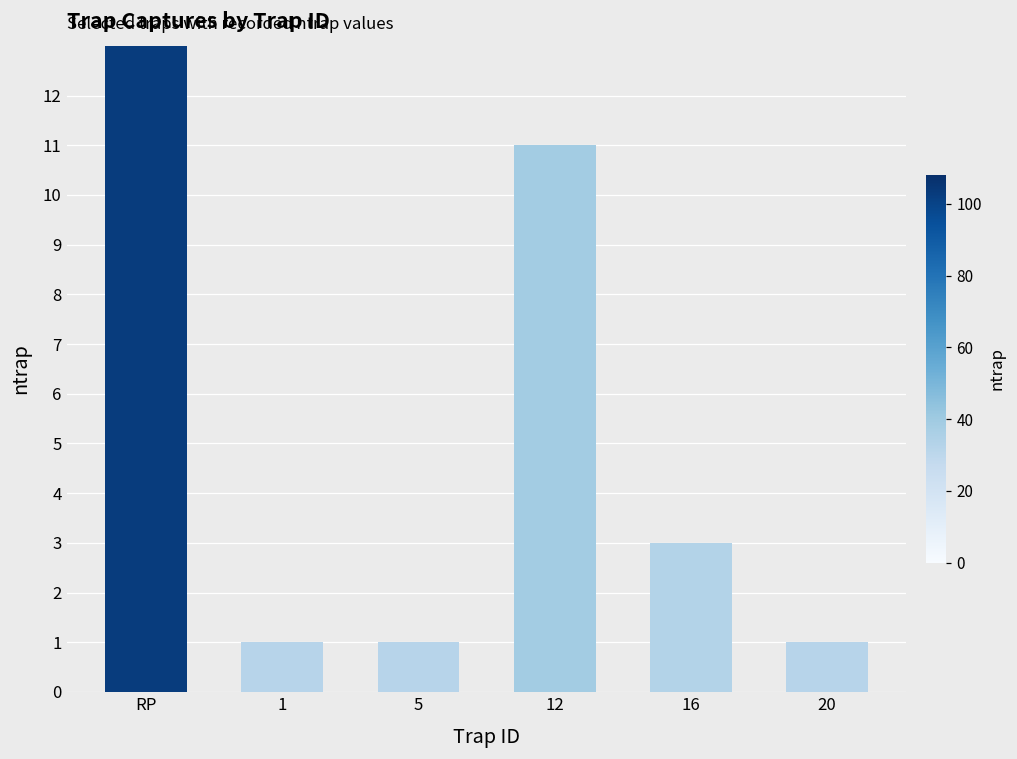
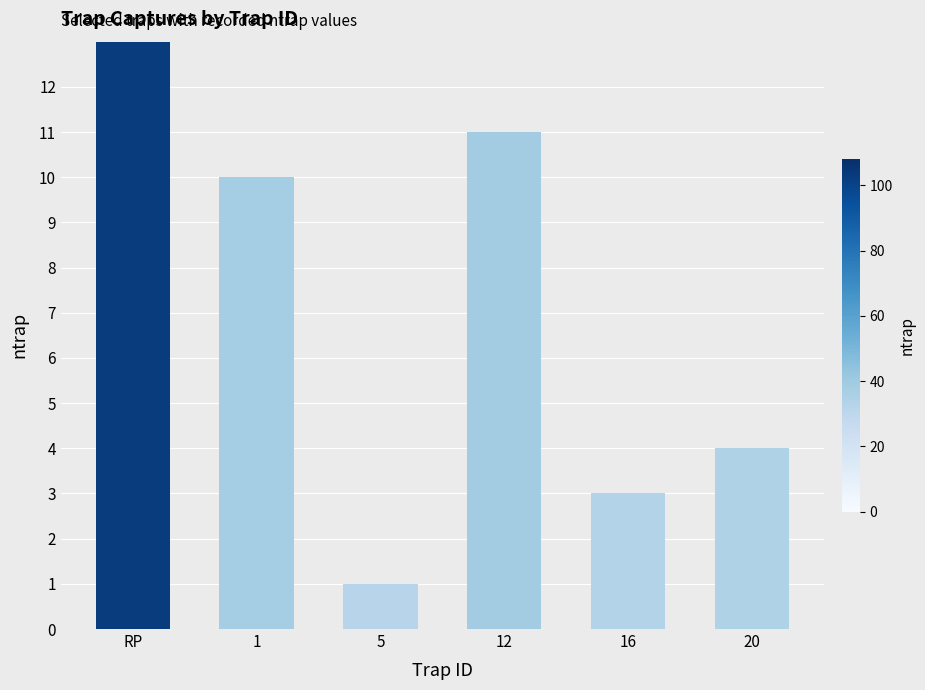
1: 1 -> 10
20: 1 -> 4
